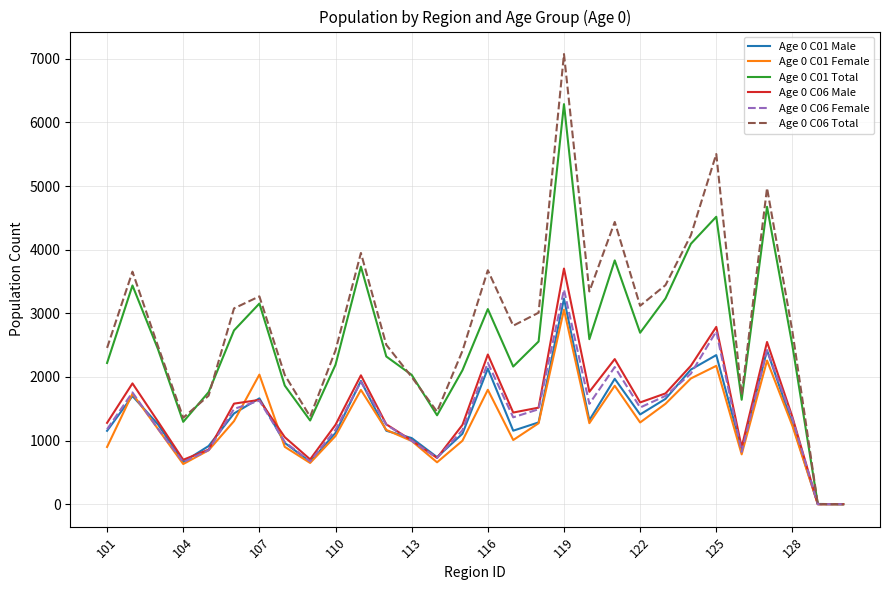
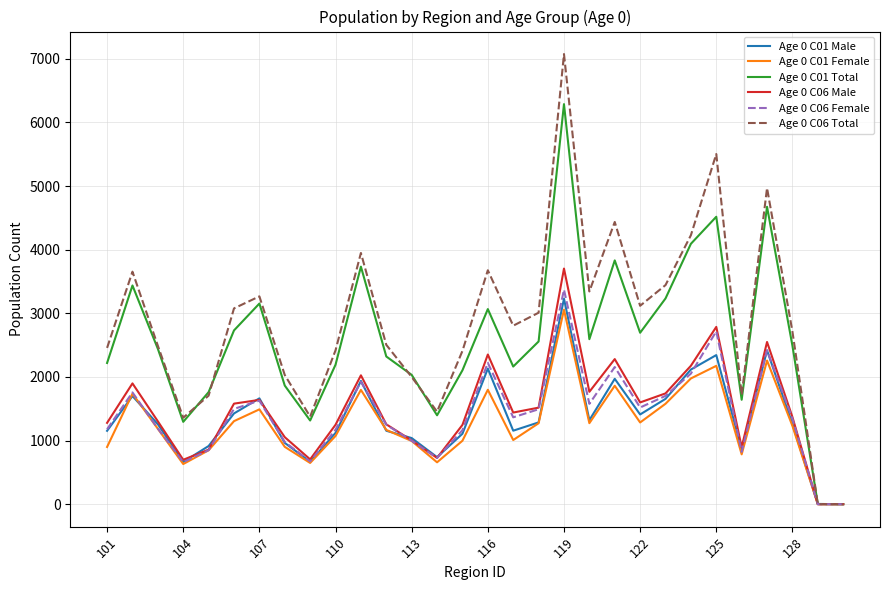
Age 0 C01 Female, 107: 2000 -> 1500
